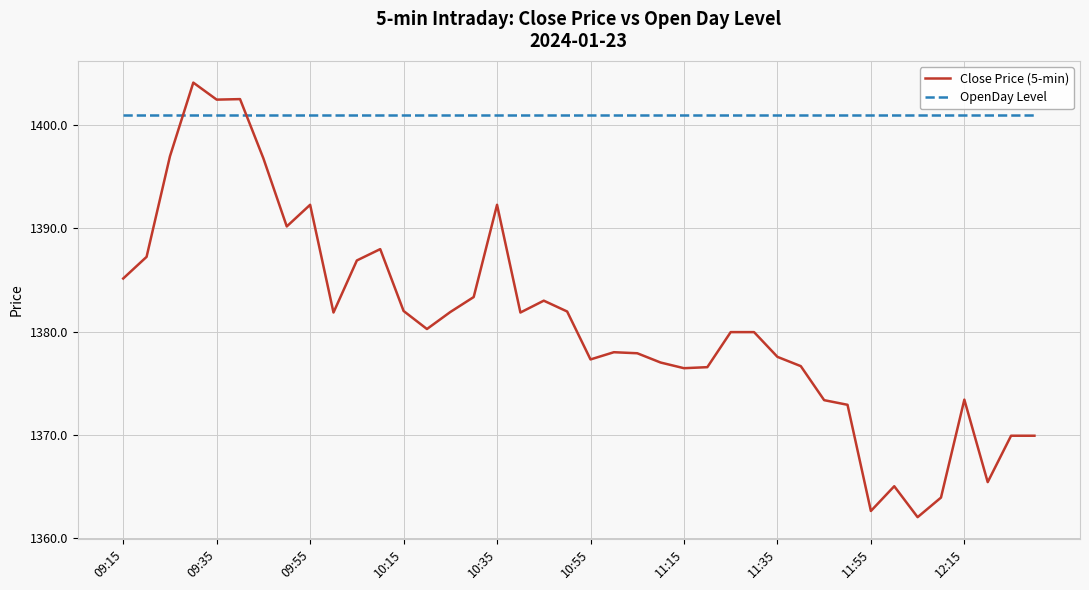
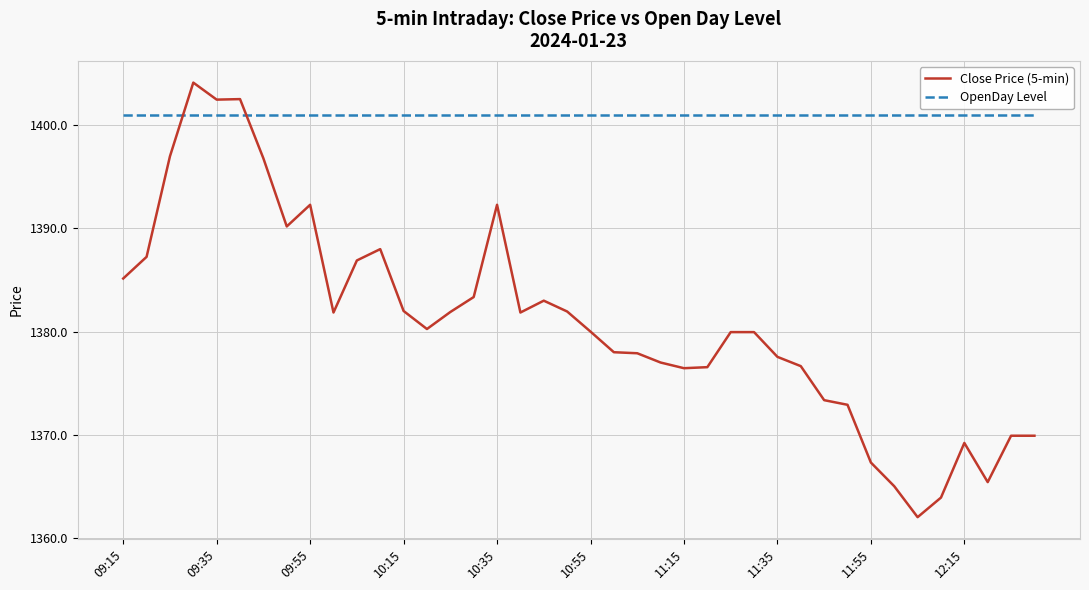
Close Price (5-min), 10:55: 1377.3 -> 1380.0
Close Price (5-min), 11:55: 1362.6 -> 1367.3
Close Price (5-min), 12:15: 1373.4 -> 1369.2
